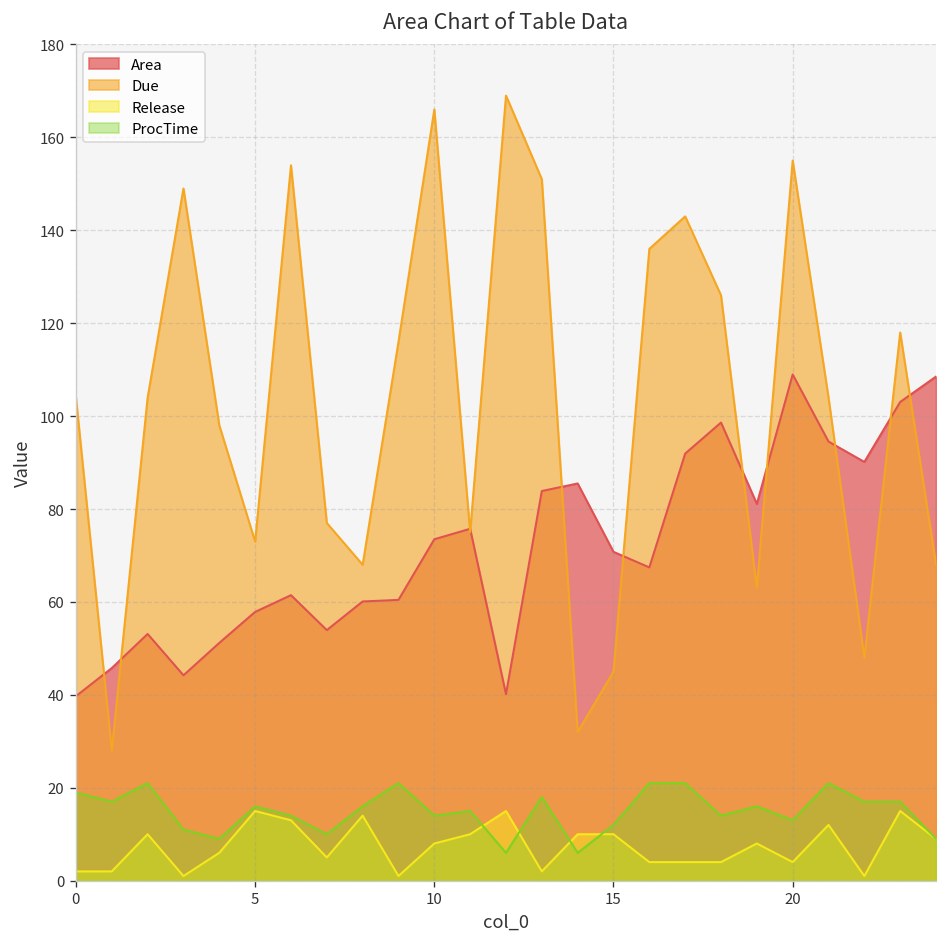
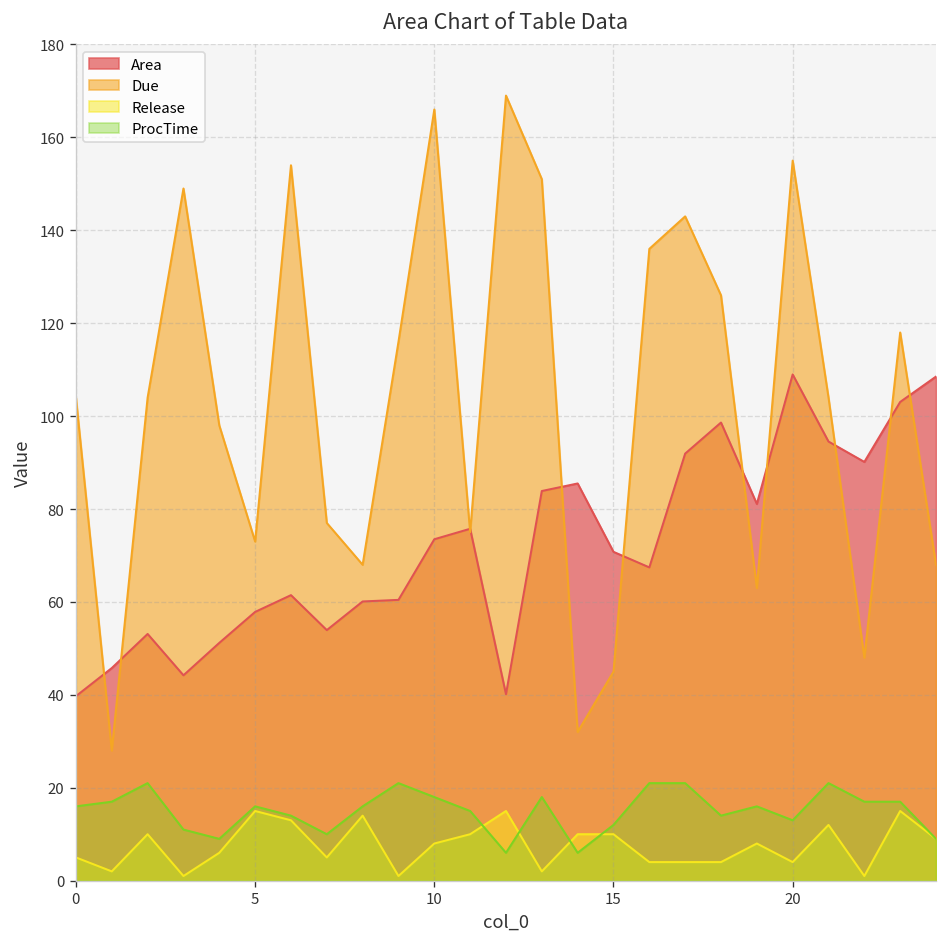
Release, 0: 2 -> 5
ProcTime, 0: 19 -> 16
ProcTime, 10: 14 -> 18
